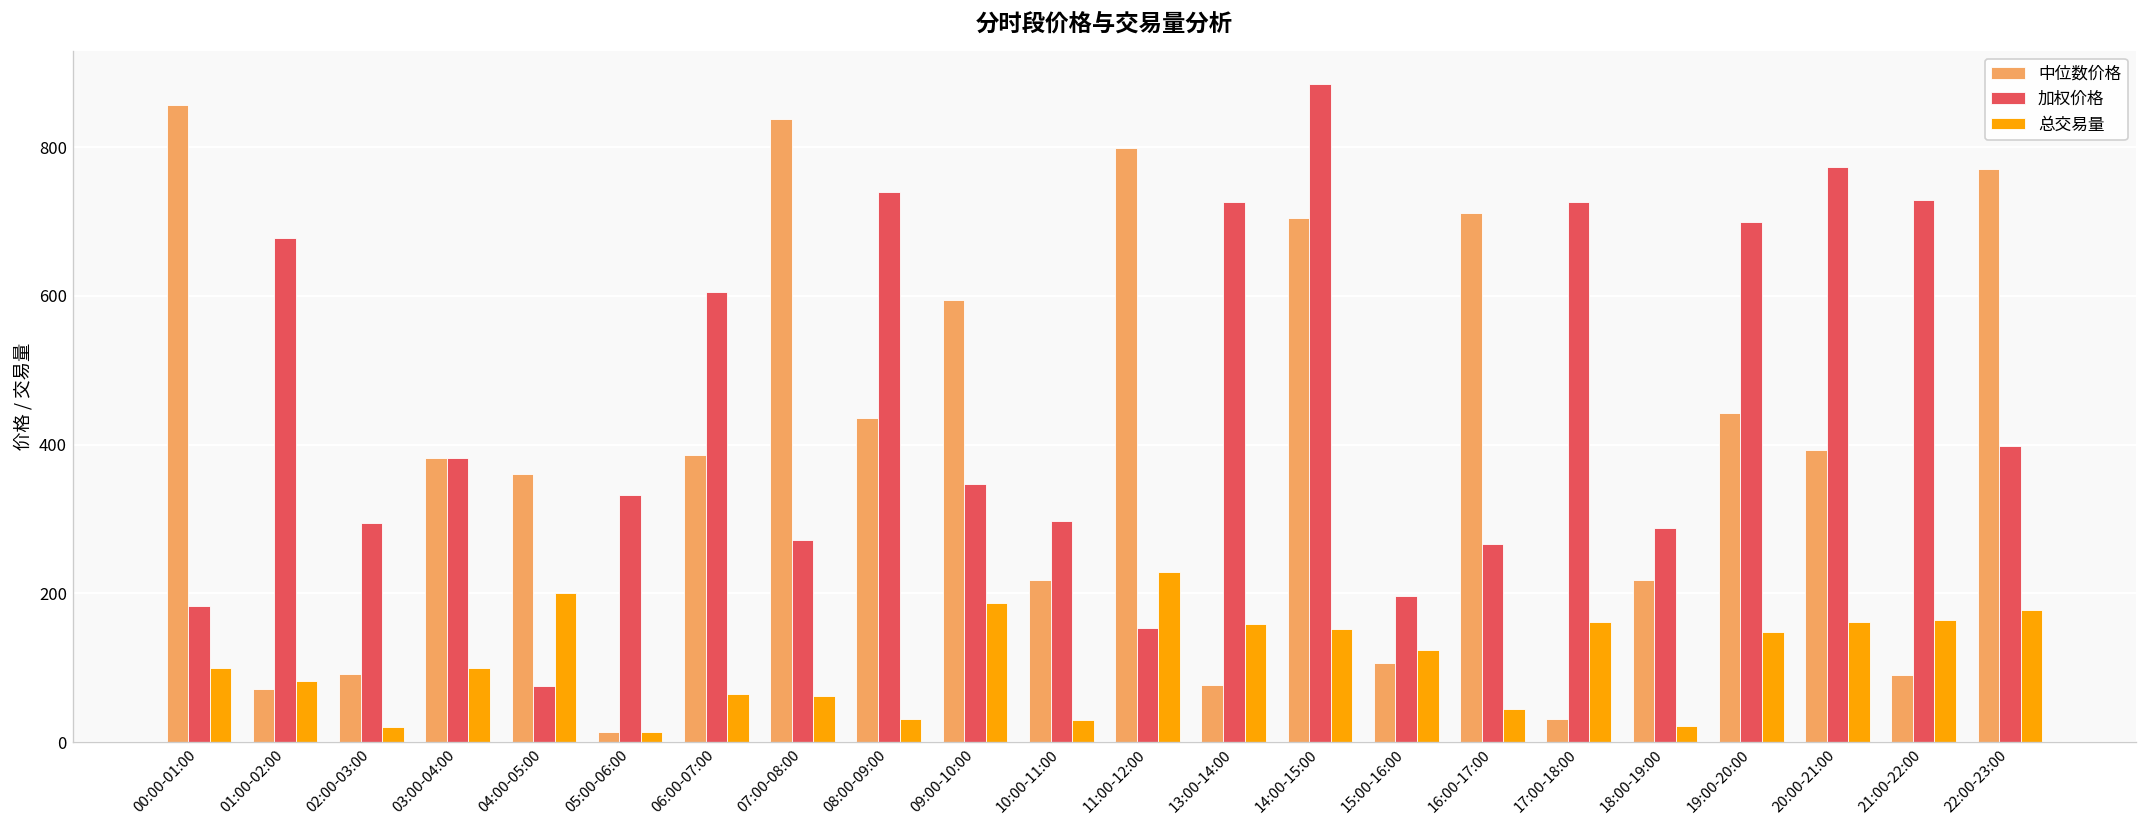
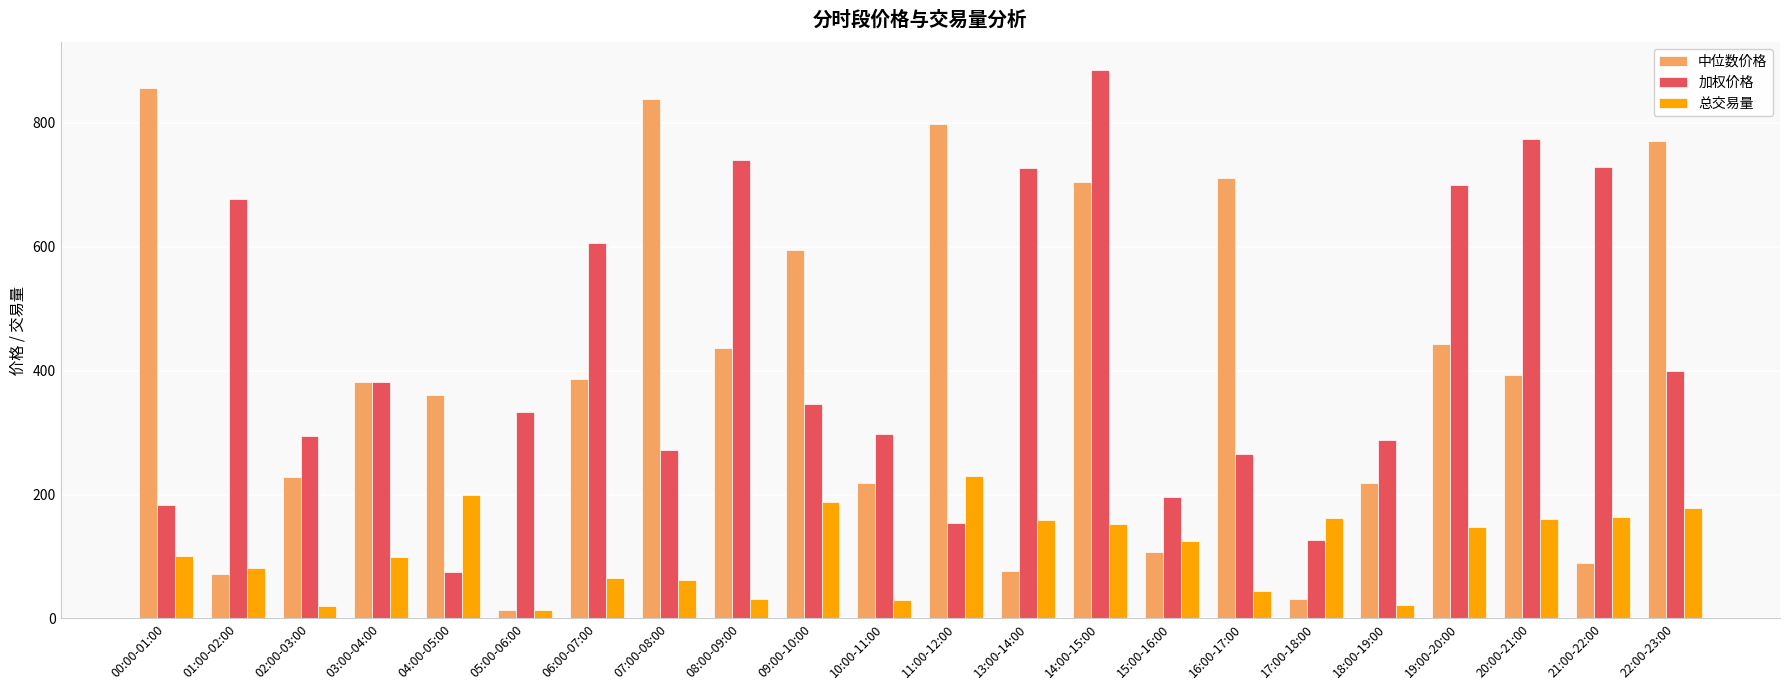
中位数价格, 02:00-03:00: 90 -> 230
加权价格, 17:00-18:00: 730 -> 130
